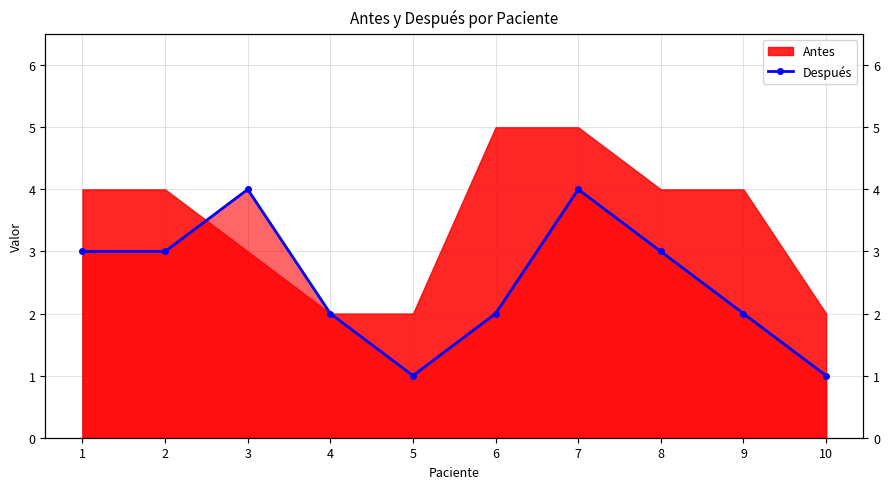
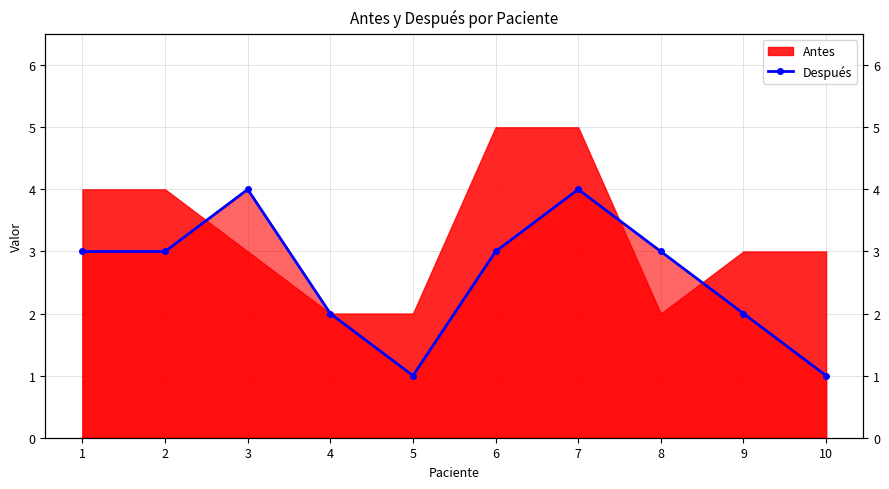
Después, 6: 2 -> 3
Antes, 8: 4 -> 2
Antes, 9: 4 -> 3
Antes, 10: 2 -> 3
